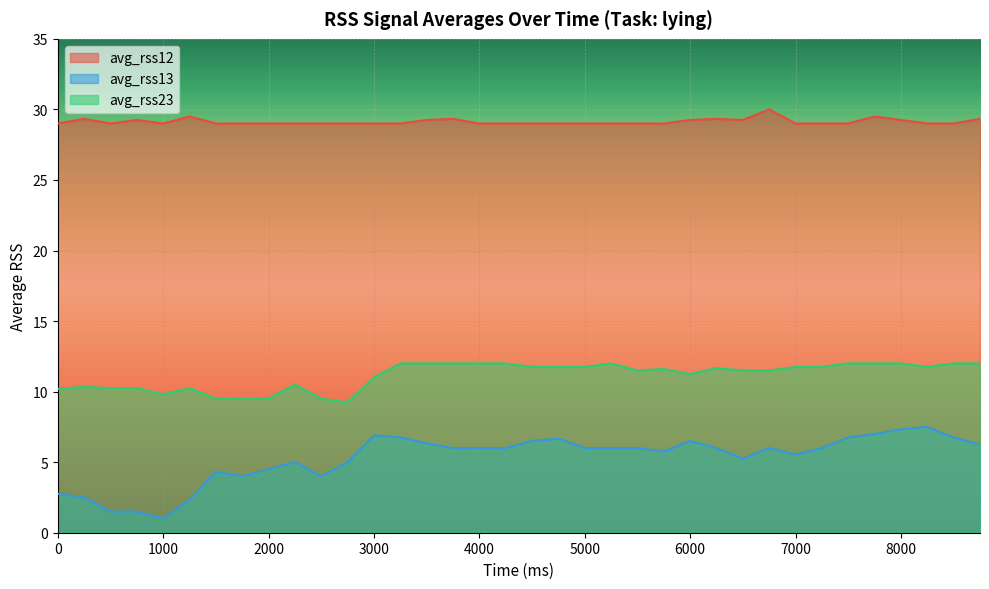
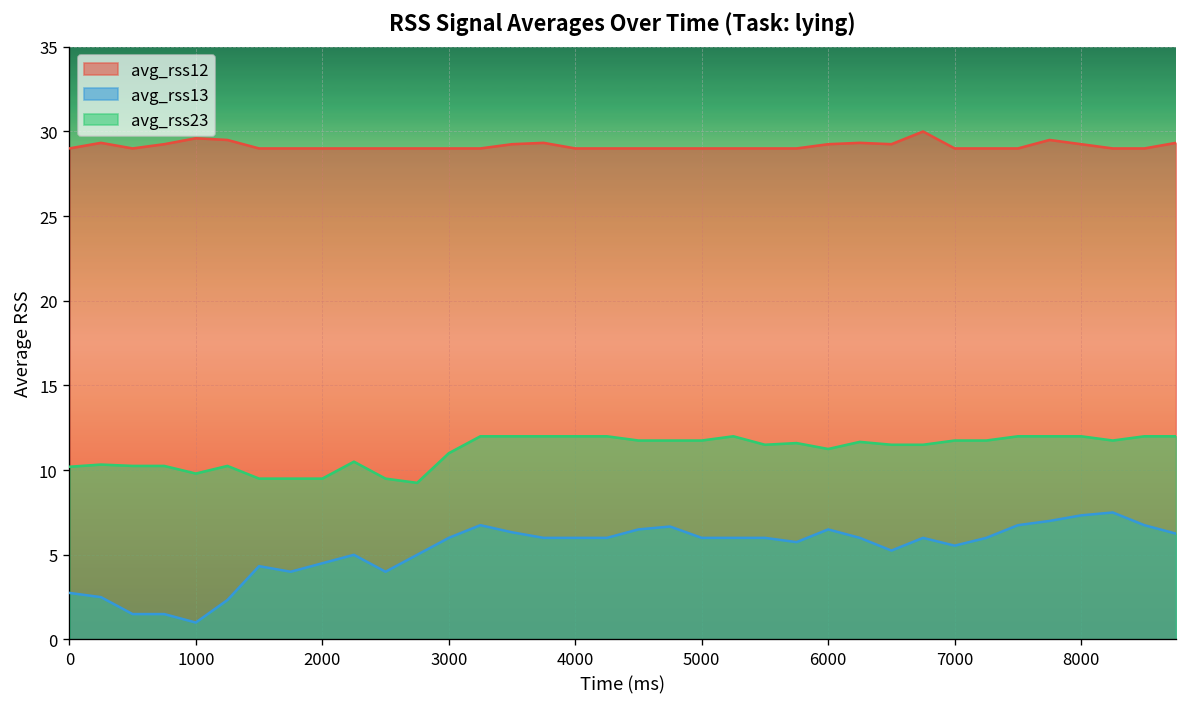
avg_rss12, 1000: 29.0 -> 29.6
avg_rss13, 3000: 6.9 -> 6.0
